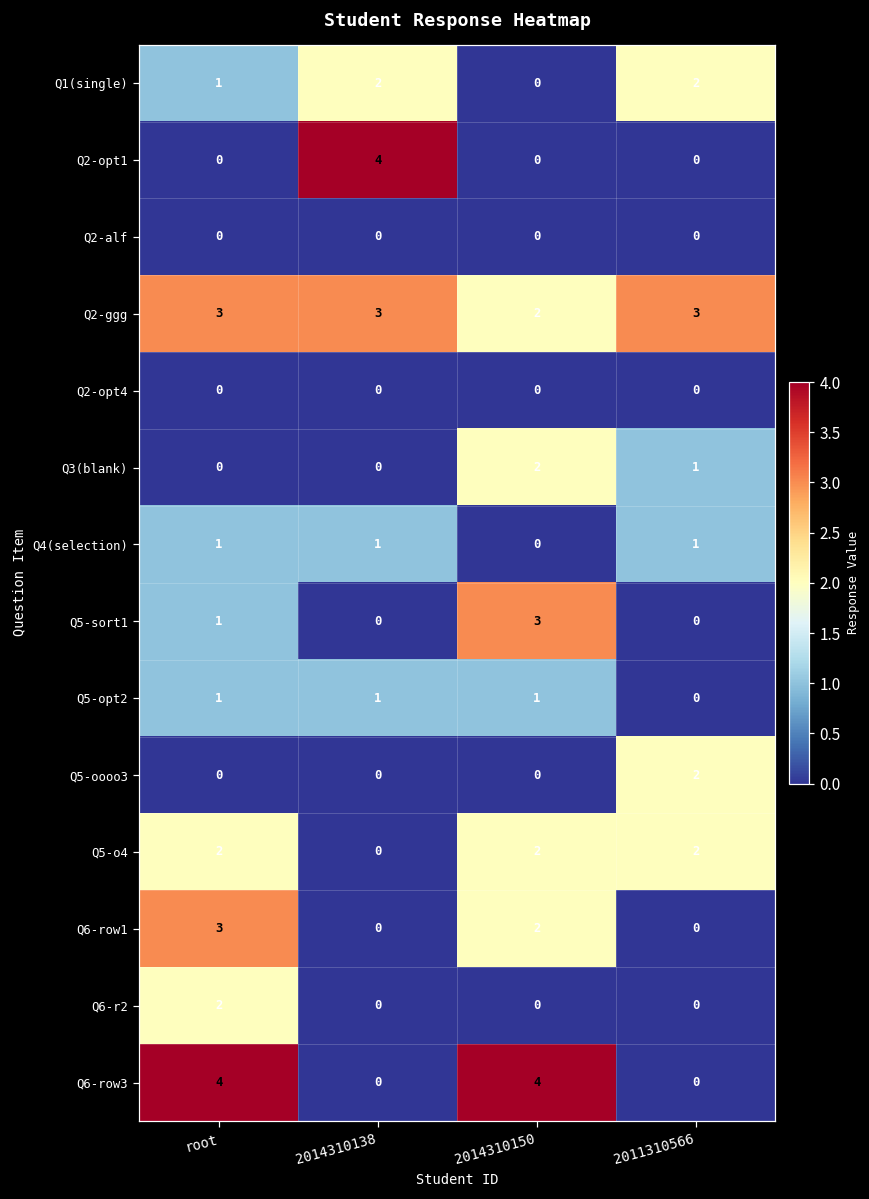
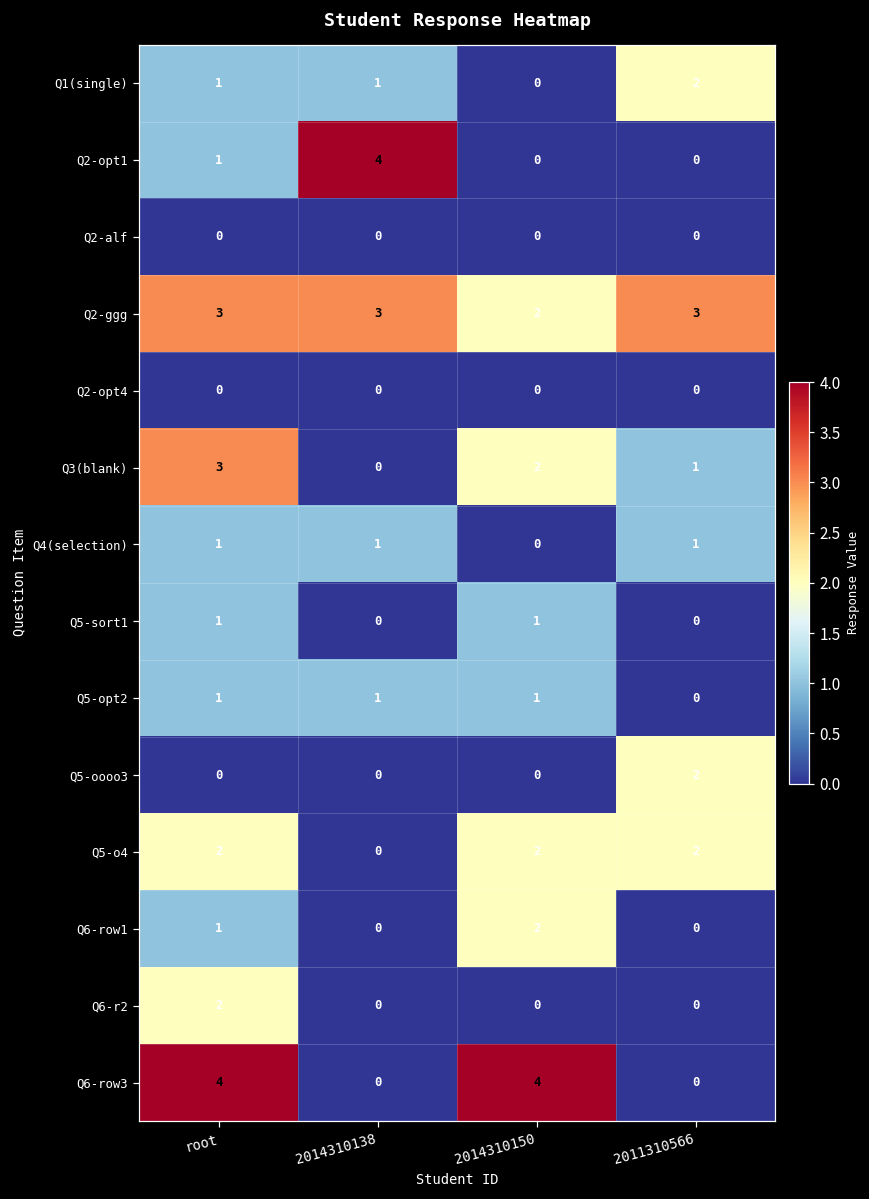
Q1(single), 2014310138: 2 -> 1
Q2-opt1, root: 0 -> 1
Q3(blank), root: 0 -> 3
Q5-sort1, 2014310150: 3 -> 1
Q6-row1, root: 3 -> 1
